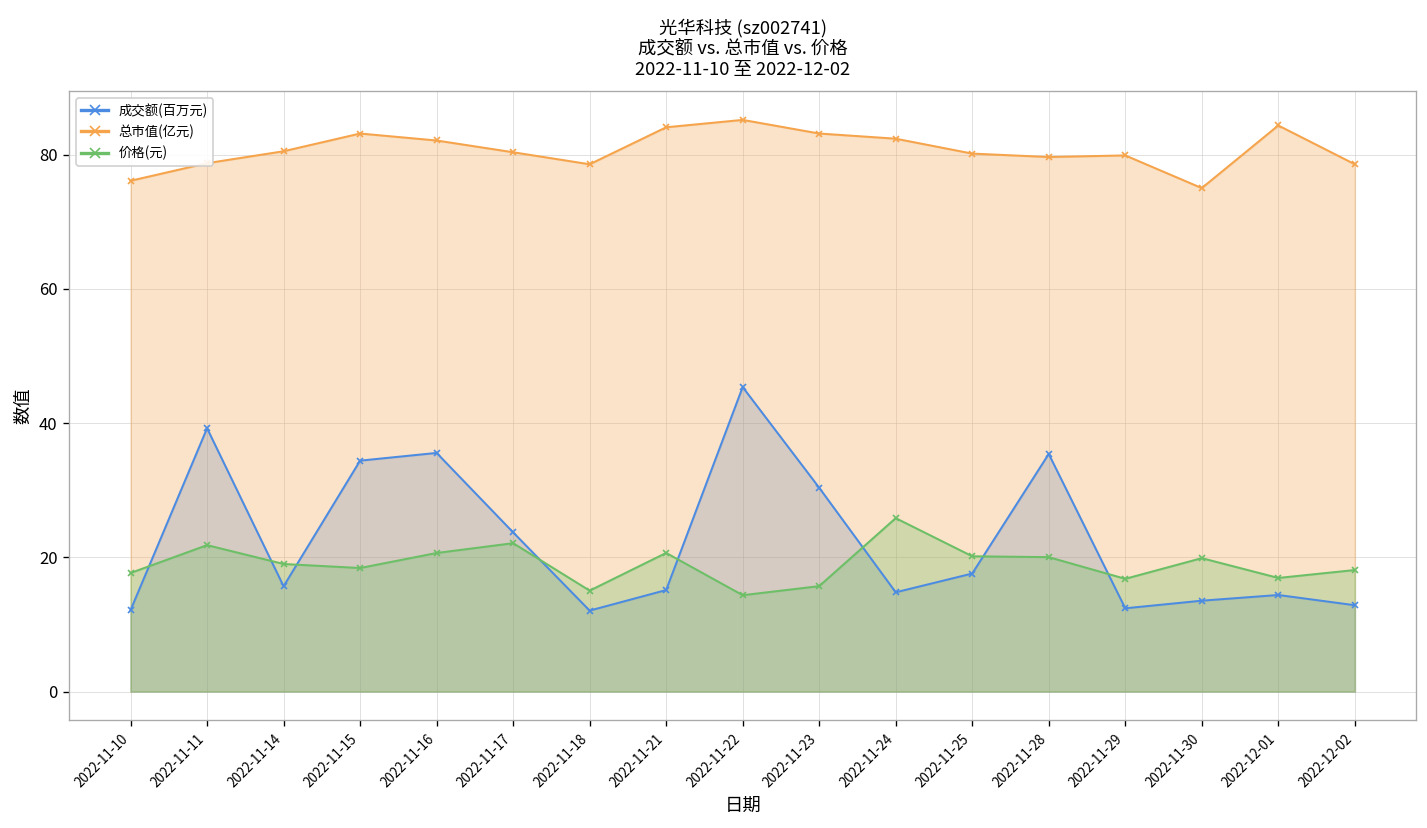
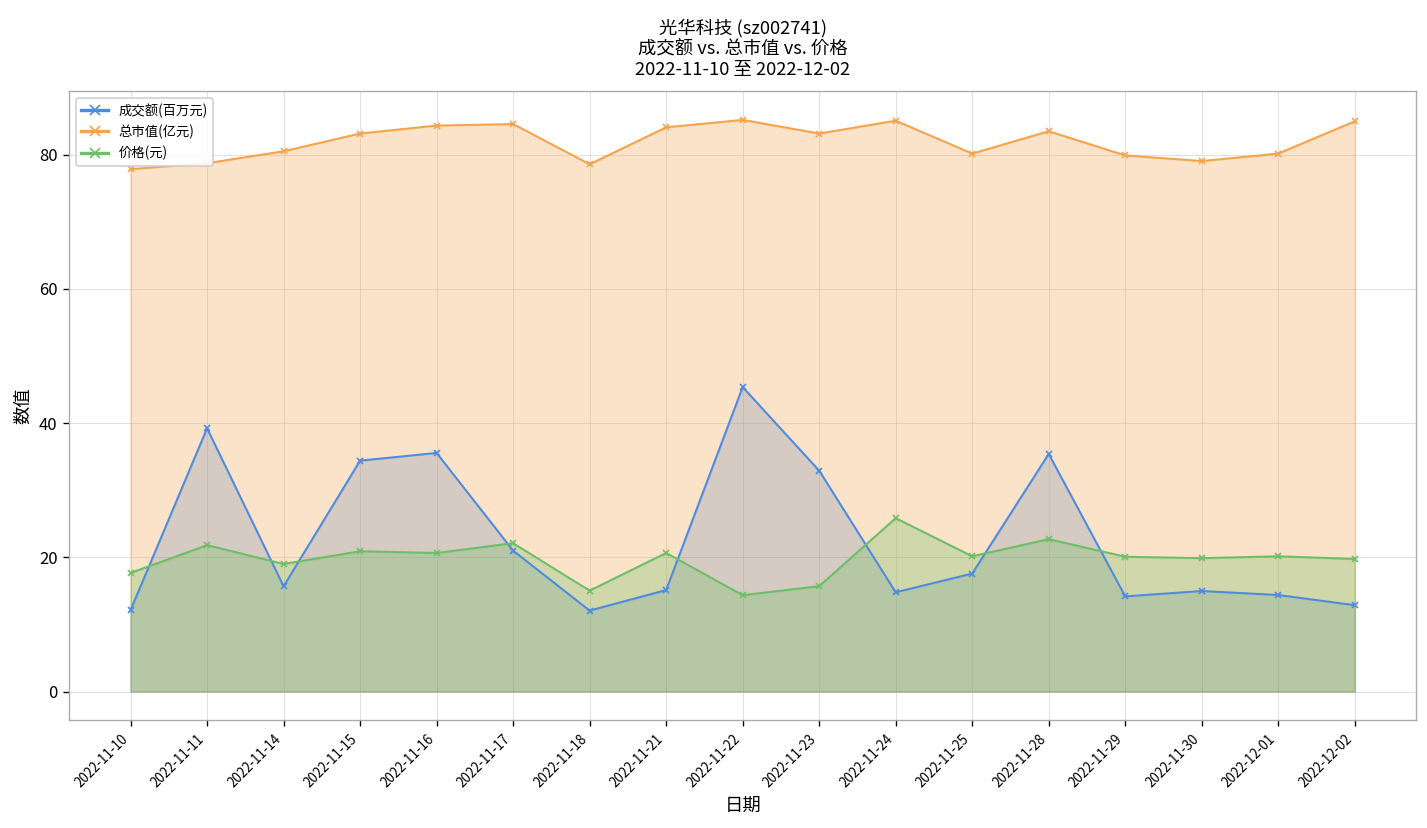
总市值(亿元), 2022-11-10: 76 -> 78
价格(元), 2022-11-15: 18 -> 21
总市值(亿元), 2022-11-16: 82 -> 84
成交额(百万元), 2022-11-17: 24 -> 21
总市值(亿元), 2022-11-17: 80 -> 85
成交额(百万元), 2022-11-23: 30 -> 33
总市值(亿元), 2022-11-24: 82 -> 85
总市值(亿元), 2022-11-28: 80 -> 83
价格(元), 2022-11-28: 20 -> 23
成交额(百万元), 2022-11-29: 12 -> 14
价格(元), 2022-11-29: 17 -> 20
成交额(百万元), 2022-11-30: 14 -> 15
总市值(亿元), 2022-11-30: 75 -> 79
总市值(亿元), 2022-12-01: 84 -> 80
价格(元), 2022-12-01: 17 -> 20
总市值(亿元), 2022-12-02: 79 -> 85
价格(元), 2022-12-02: 18 -> 20
